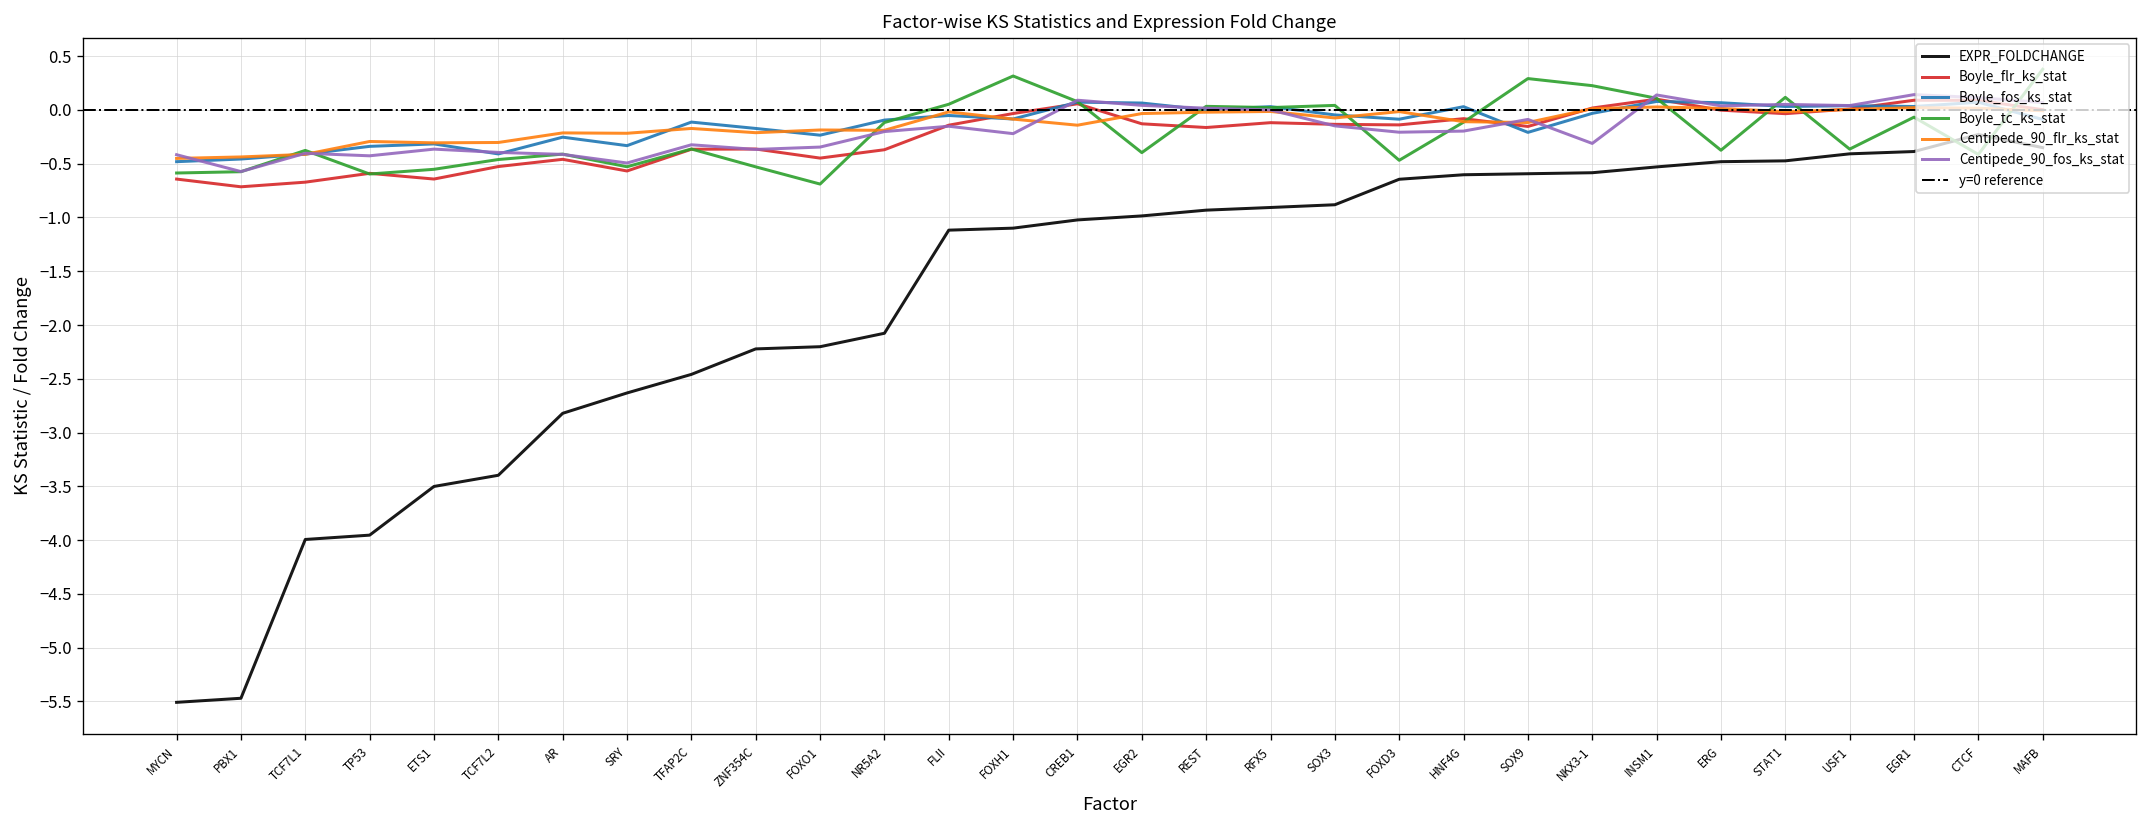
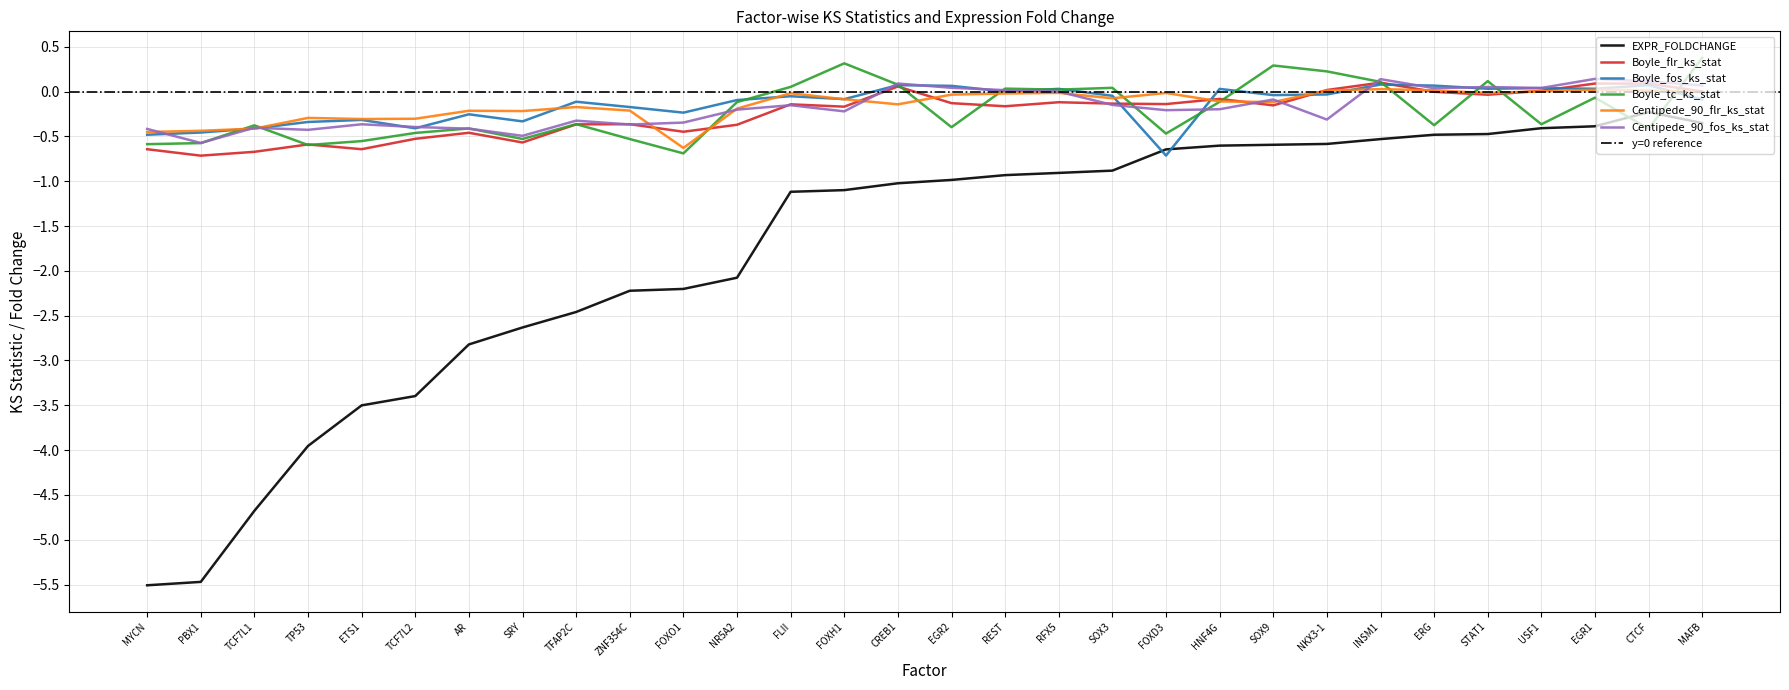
EXPR_FOLDCHANGE, TCF7L1: -4.0 -> -4.7
Centipede_90_flr_ks_stat, FOXO1: -0.2 -> -0.6
Boyle_flr_ks_stat, FOXH1: 0.0 -> -0.2
Boyle_fos_ks_stat, FOXD3: -0.1 -> -0.7
Boyle_fos_ks_stat, SOX9: -0.2 -> 0.0
